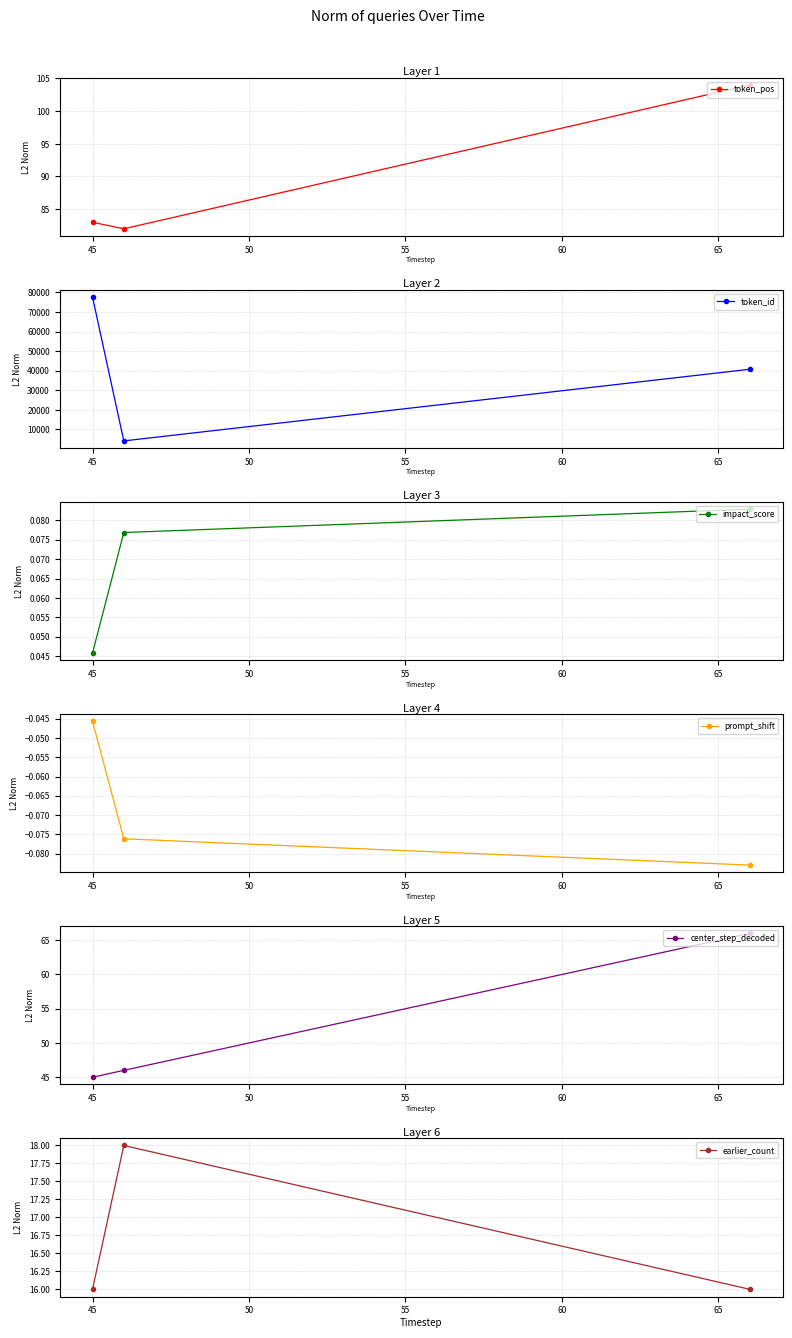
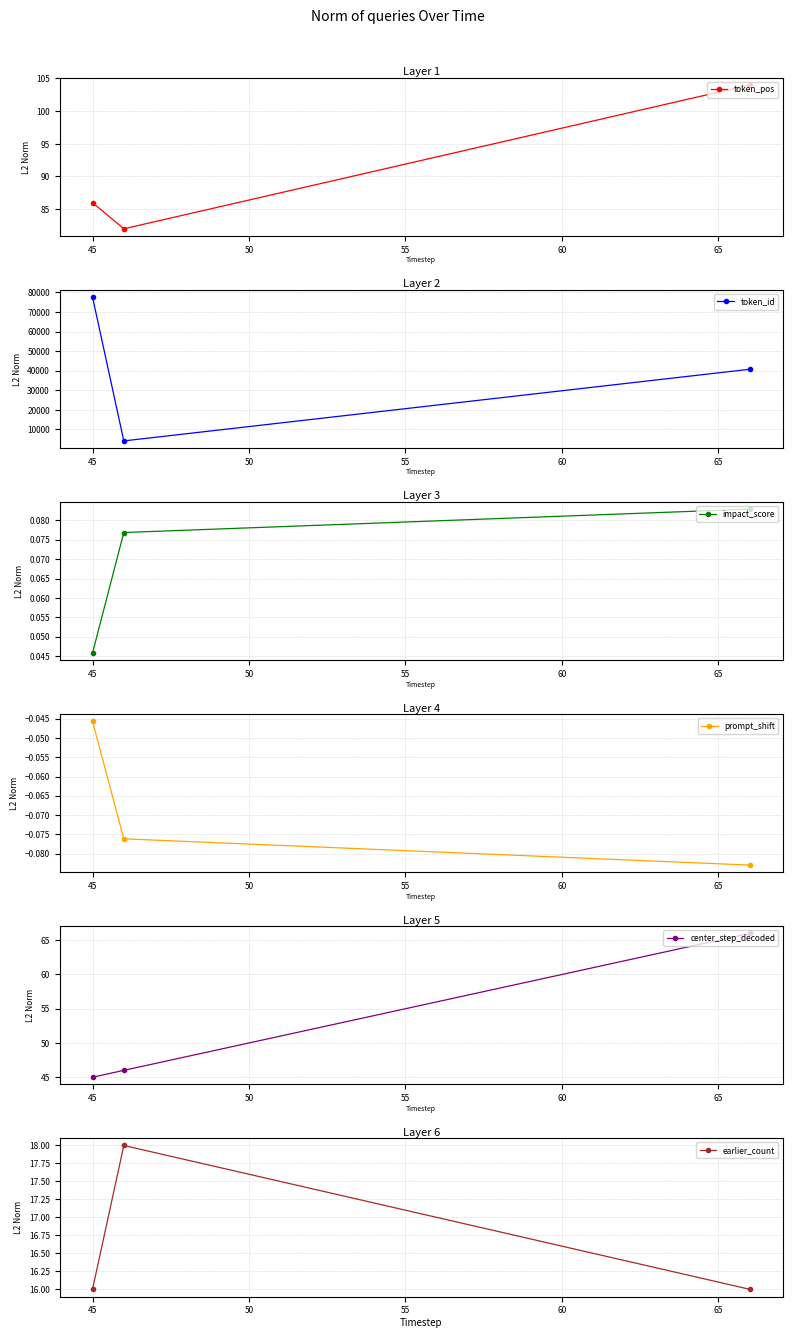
Layer 1, 45: 83 -> 86
